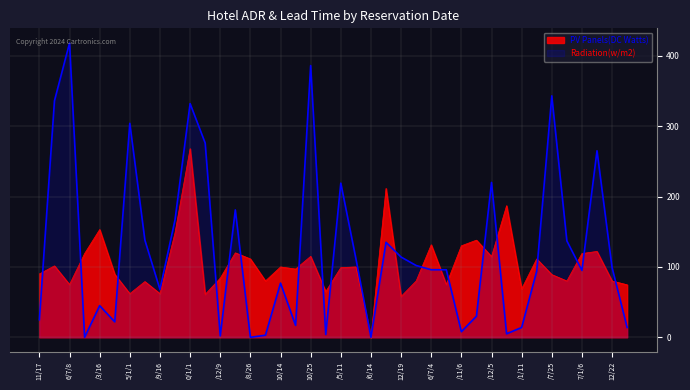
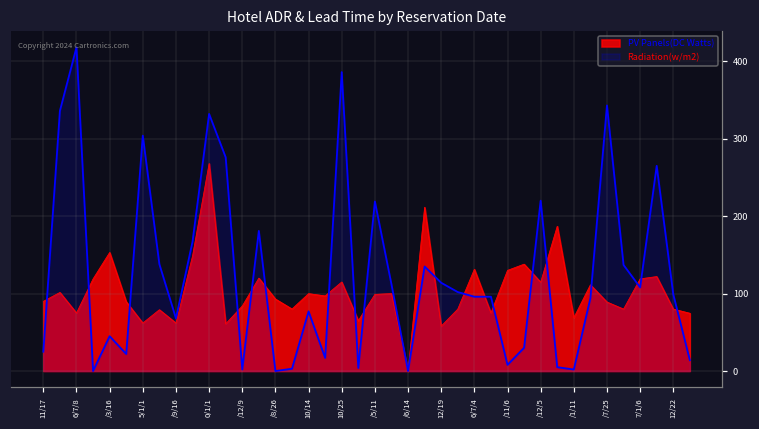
PV Panels(DC Watts), /8/26: 110 -> 90
Radiation(w/m2), /1/11: 10 -> 0
Radiation(w/m2), 7/1/6: 100 -> 110
